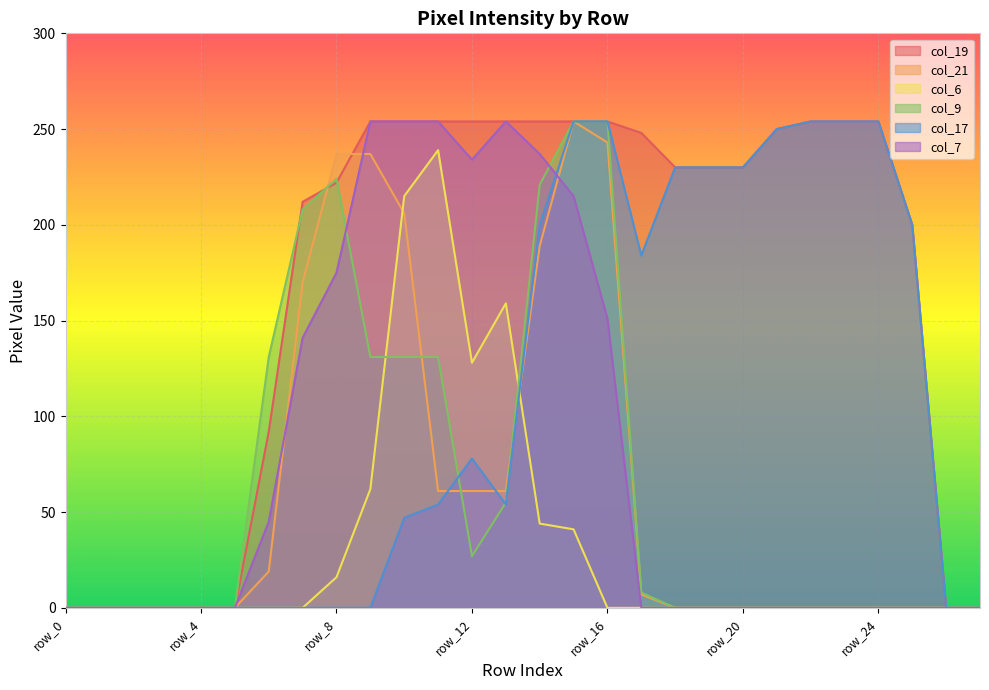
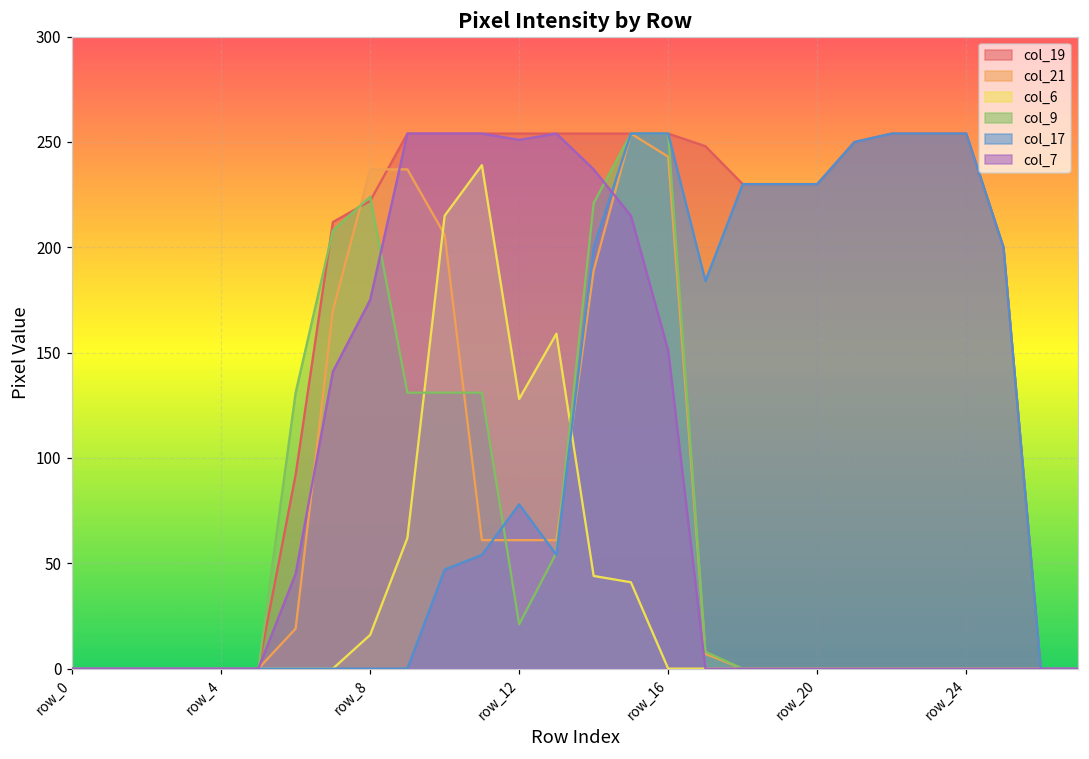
col_9, row_12: 27 -> 21
col_7, row_12: 234 -> 251
